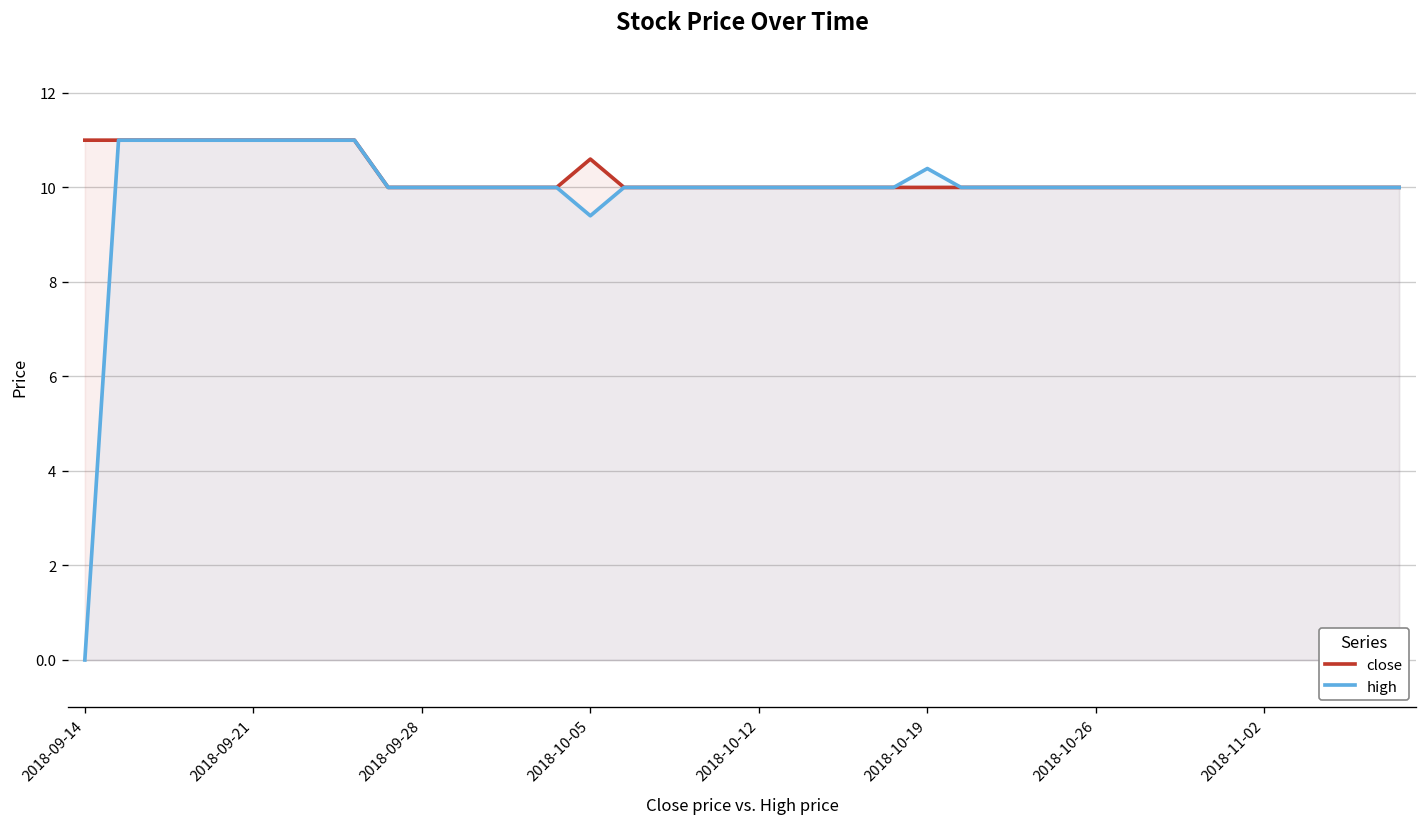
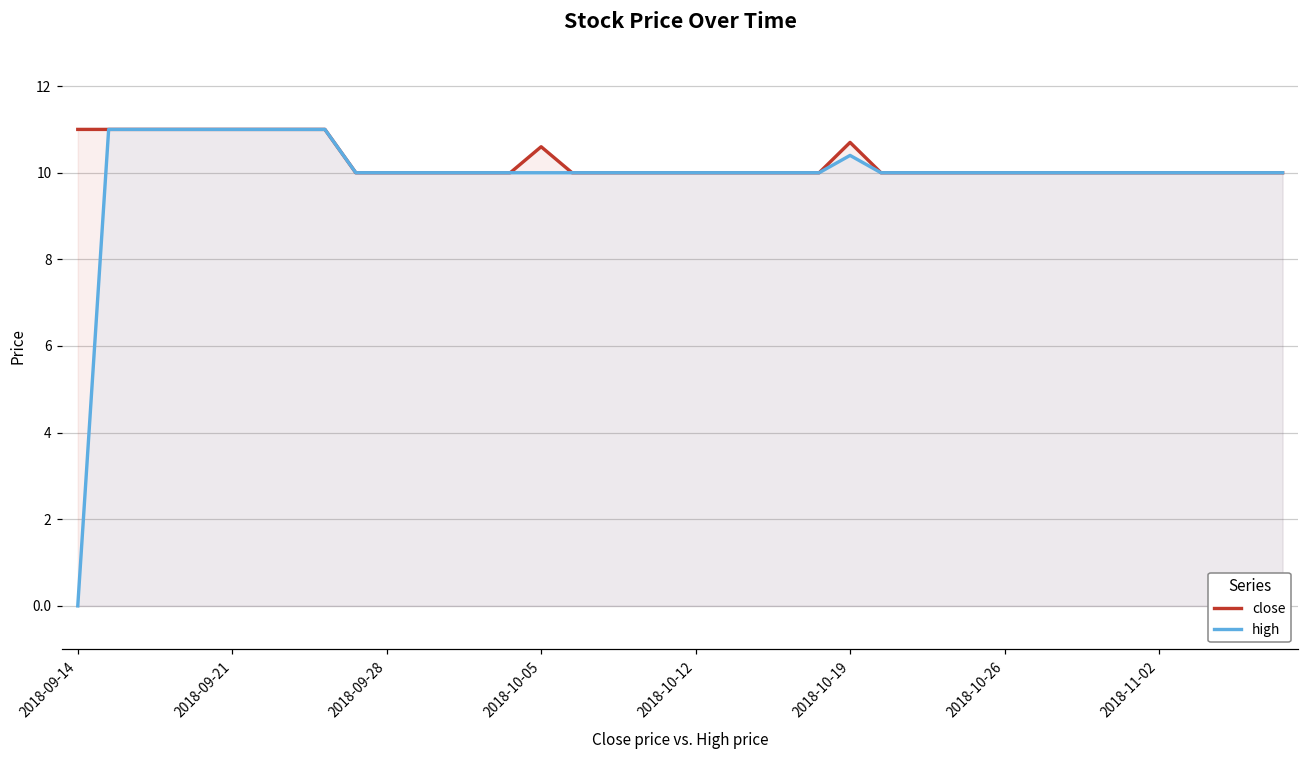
high, 2018-10-05: 9.4 -> 10.0
close, 2018-10-19: 10.0 -> 10.7
